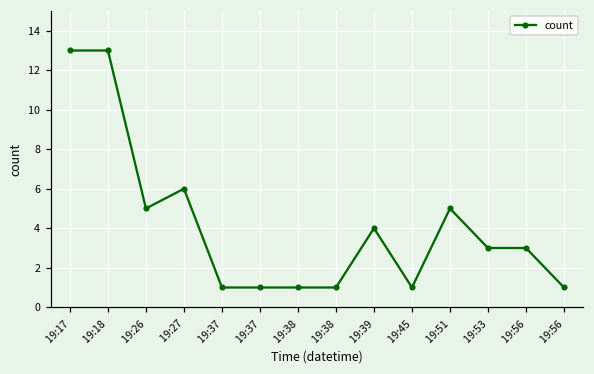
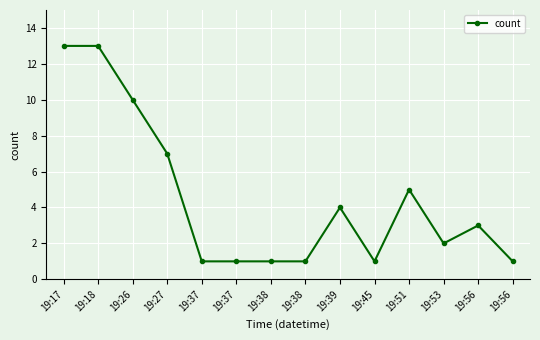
19:26: 5 -> 10
19:27: 6 -> 7
19:53: 3 -> 2
